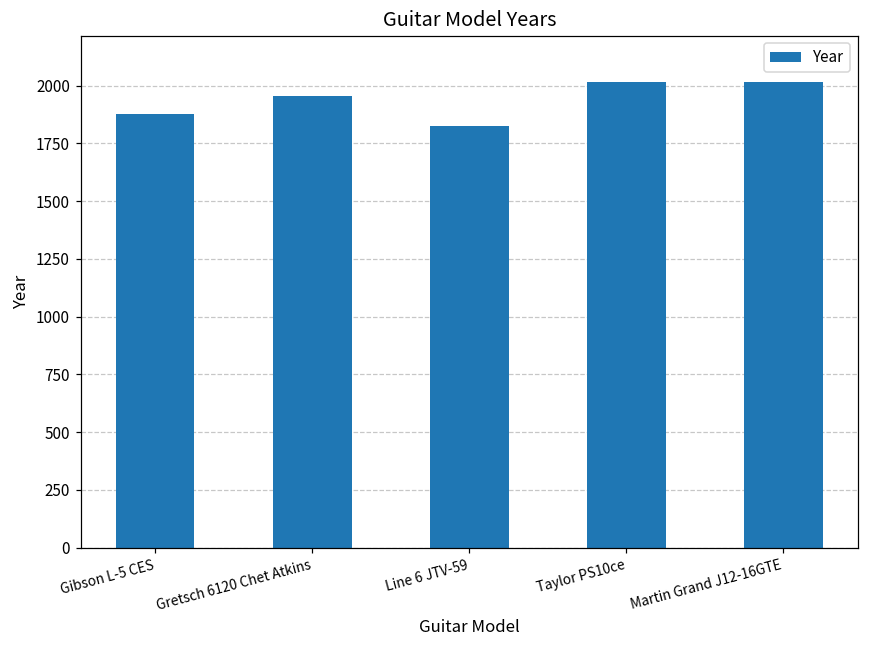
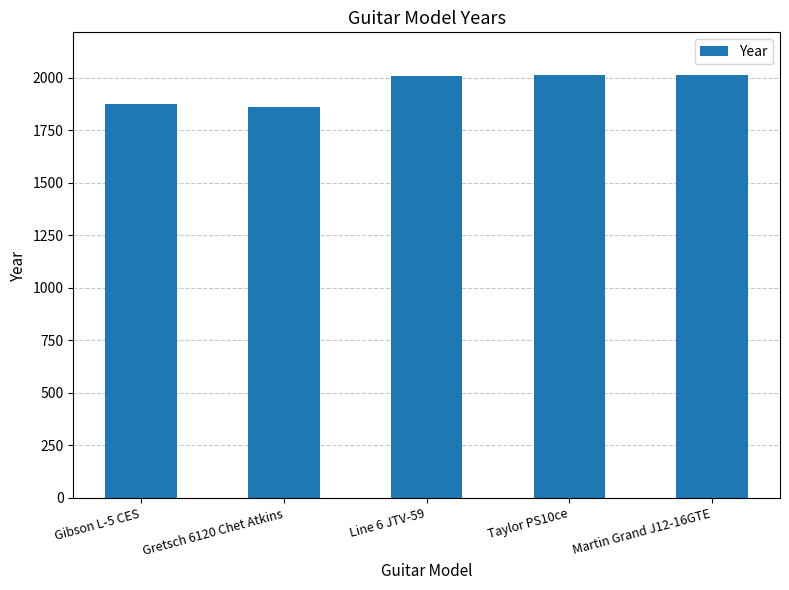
Gretsch 6120 Chet Atkins: 1960 -> 1860
Line 6 JTV-59: 1820 -> 2010
